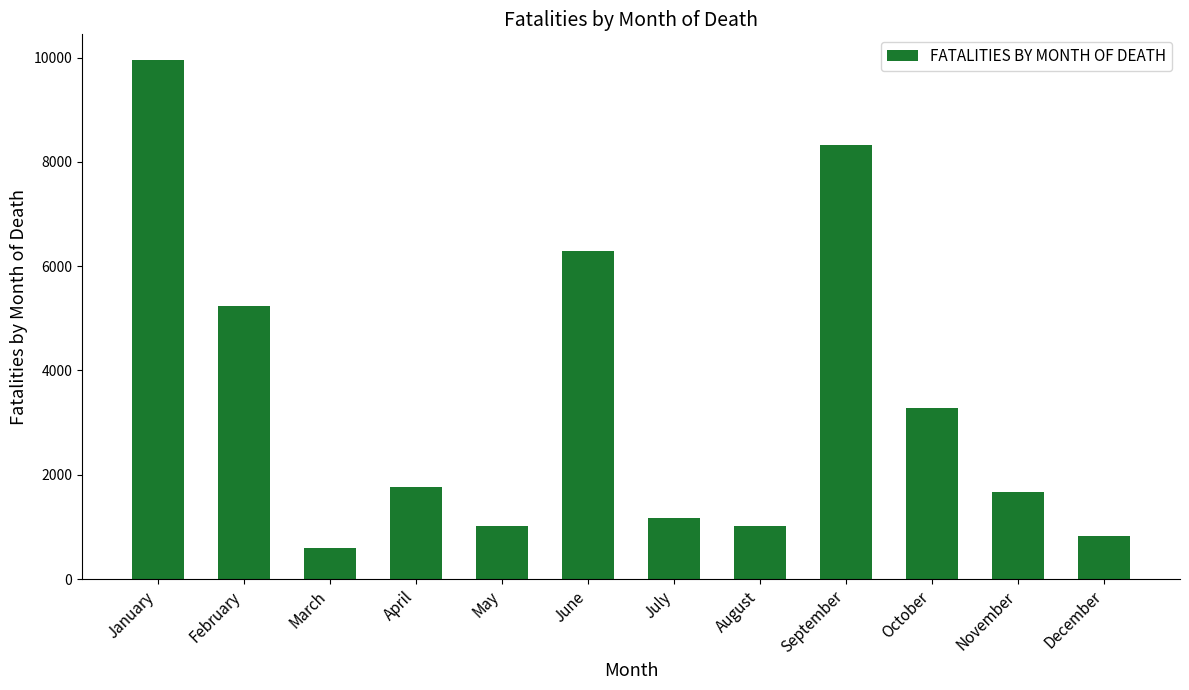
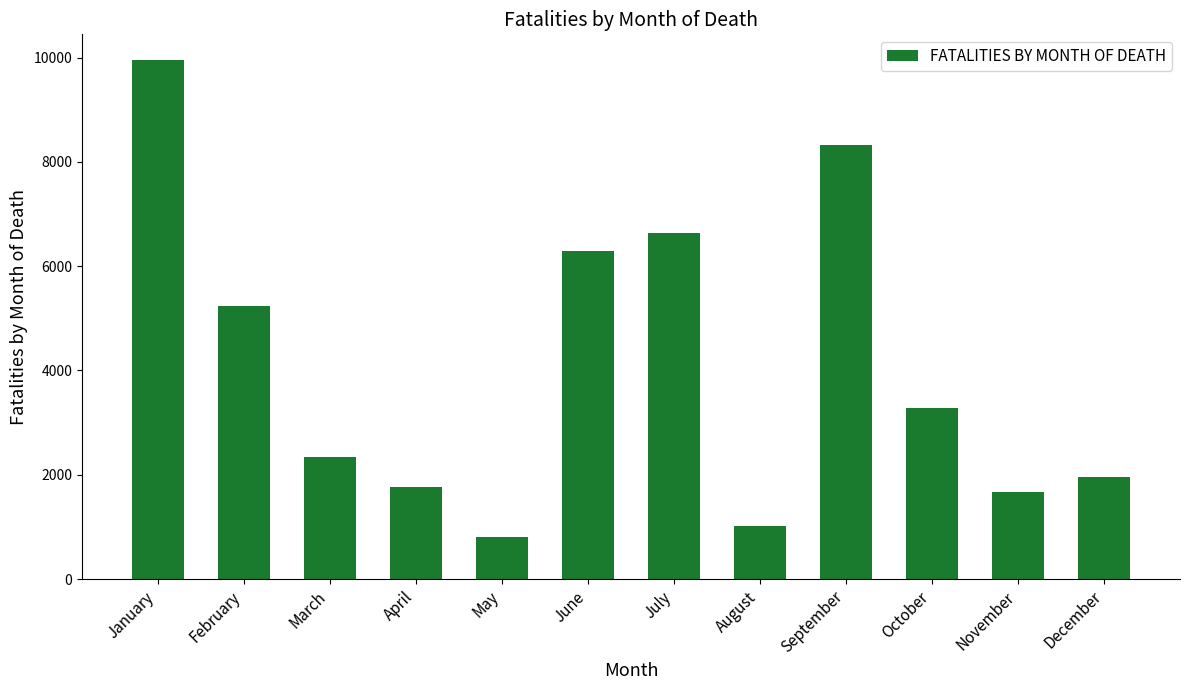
March: 600 -> 2300
May: 1000 -> 800
July: 1200 -> 6600
December: 800 -> 2000
